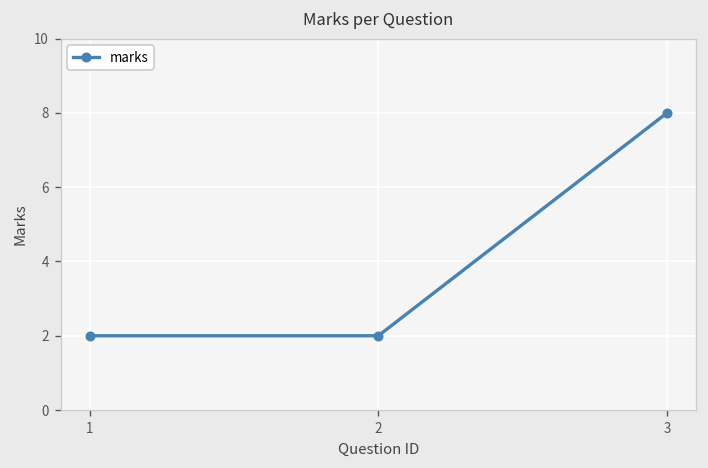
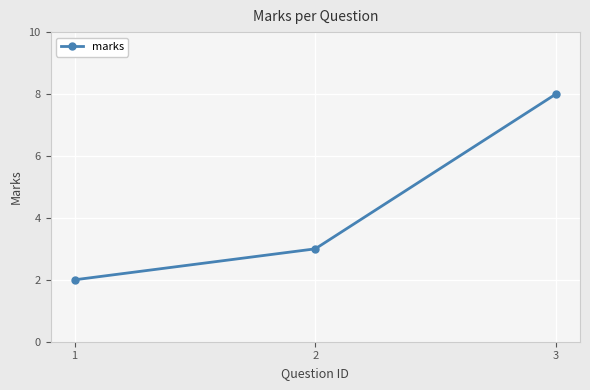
2: 2 -> 3
